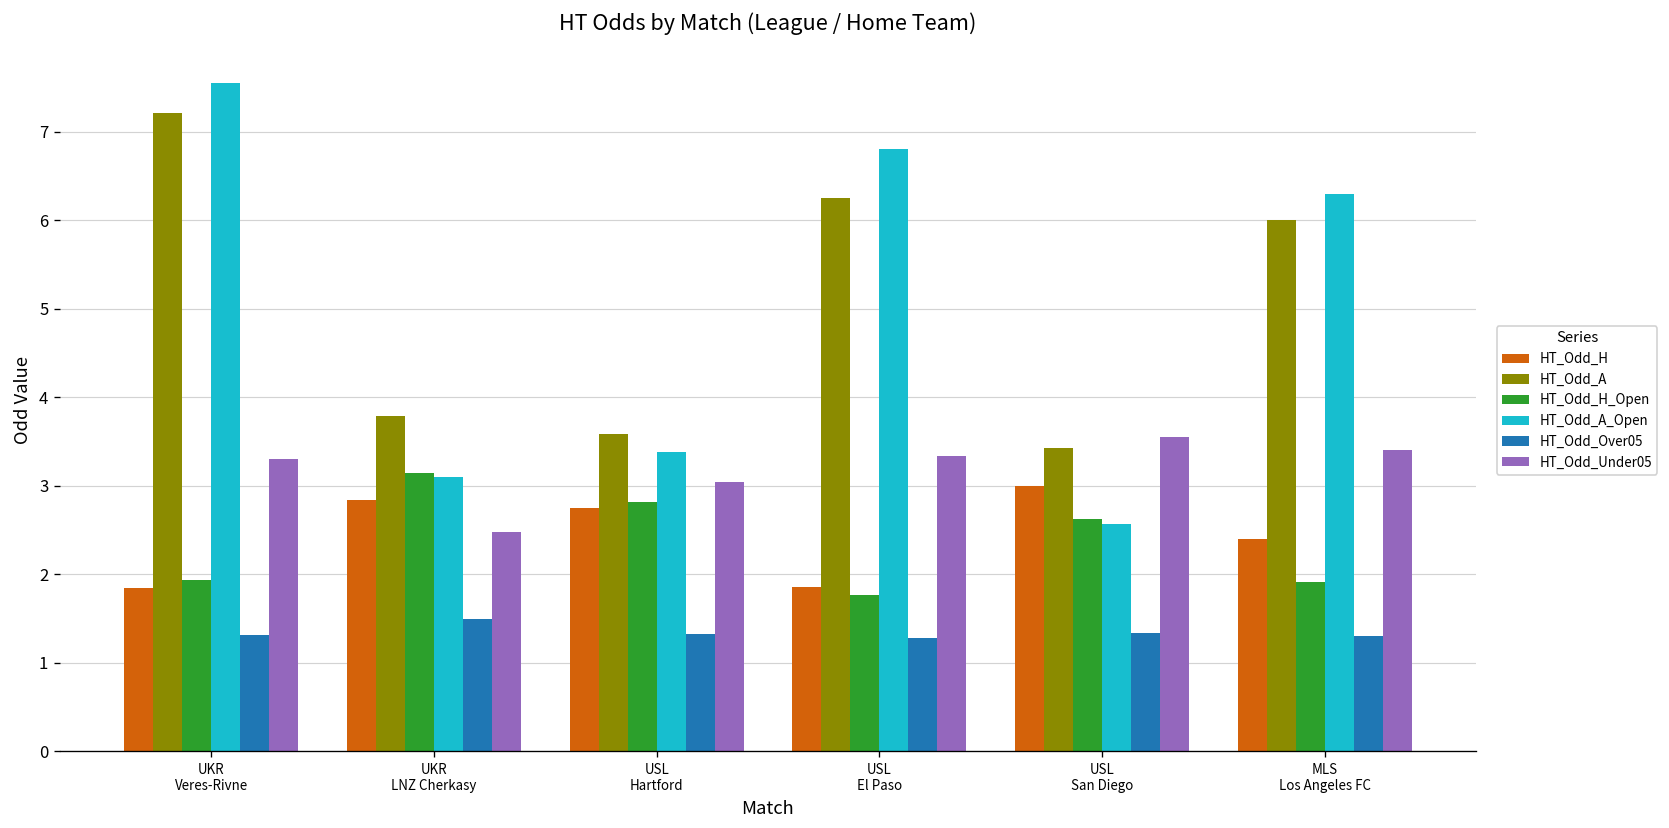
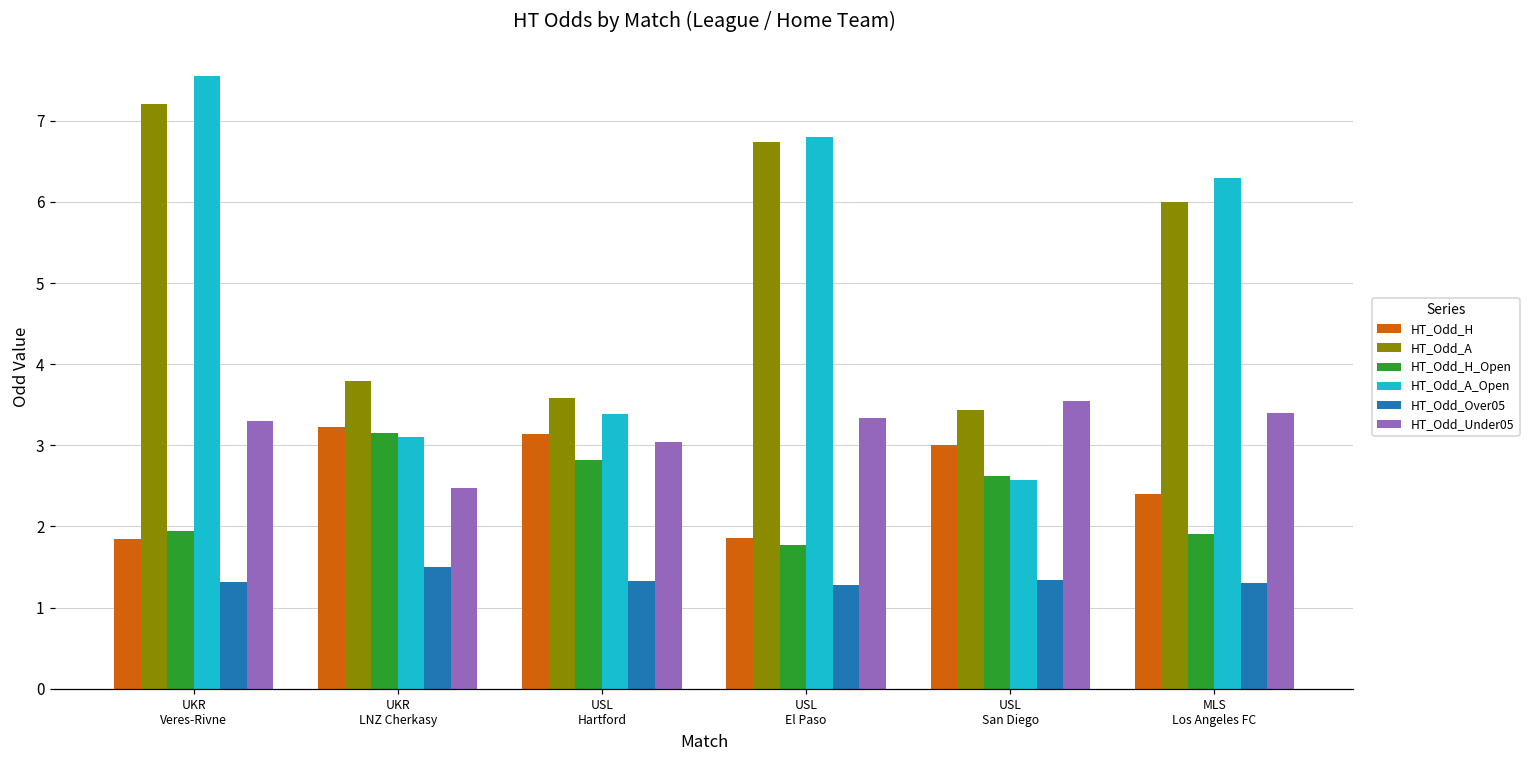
HT_Odd_H, UKR LNZ Cherkasy: 2.8 -> 3.2
HT_Odd_H, USL Hartford: 2.8 -> 3.1
HT_Odd_A, USL El Paso: 6.3 -> 6.7
